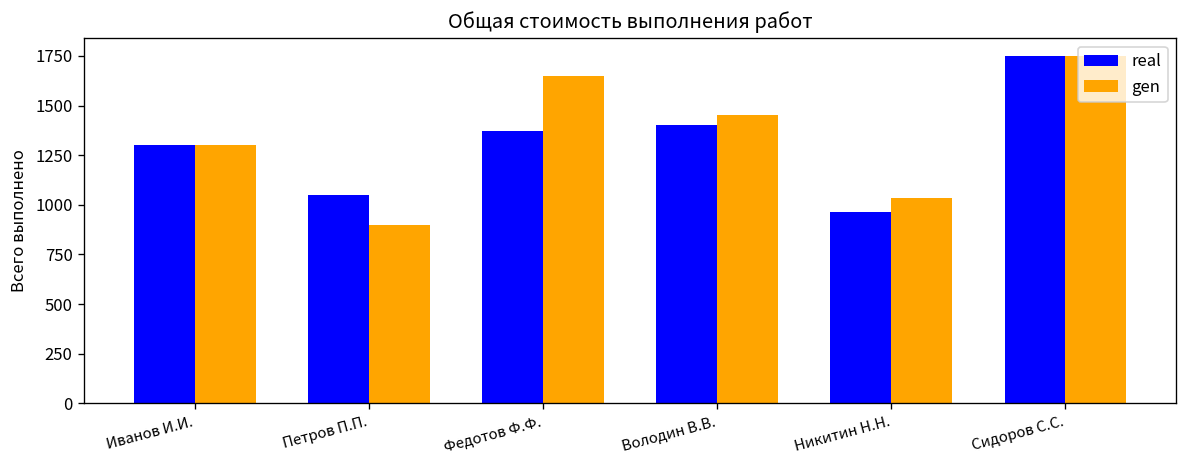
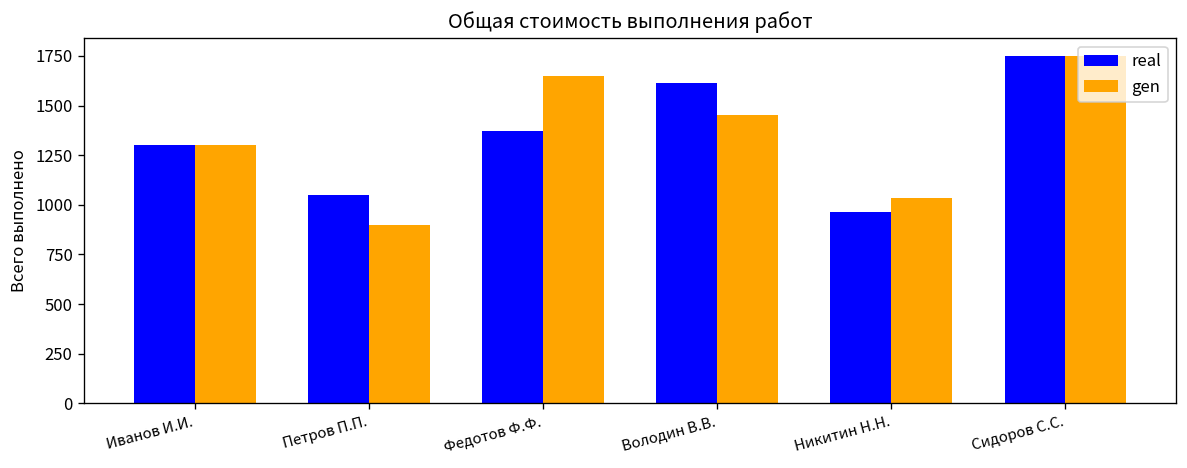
real, Володин В.В.: 1400 -> 1610
